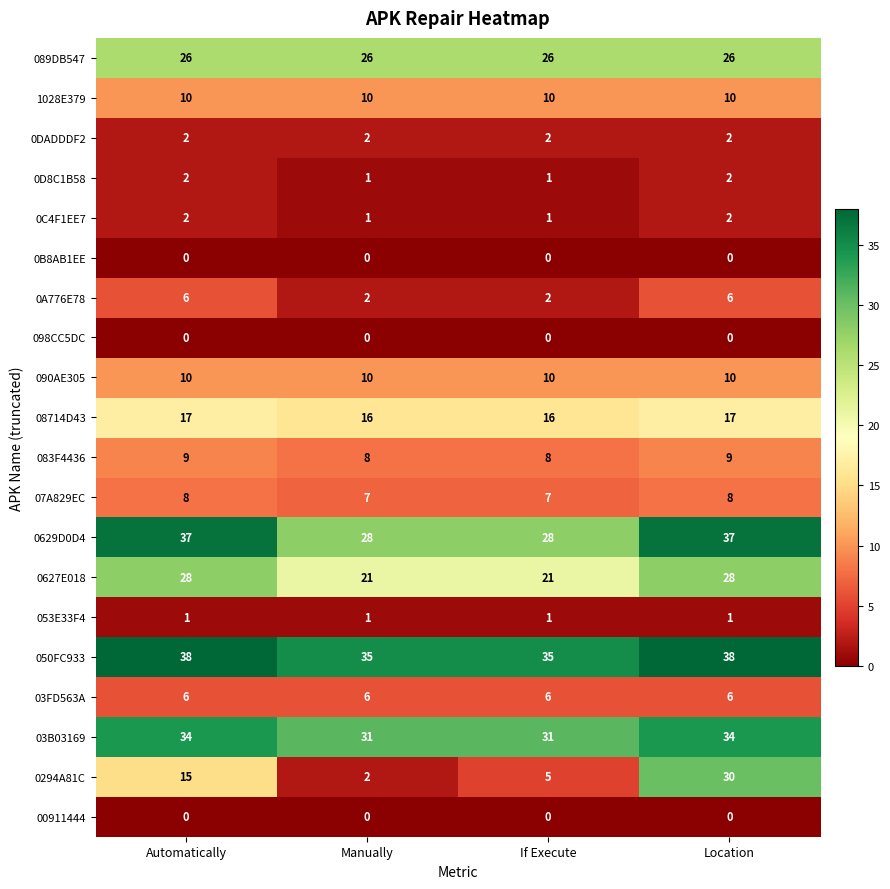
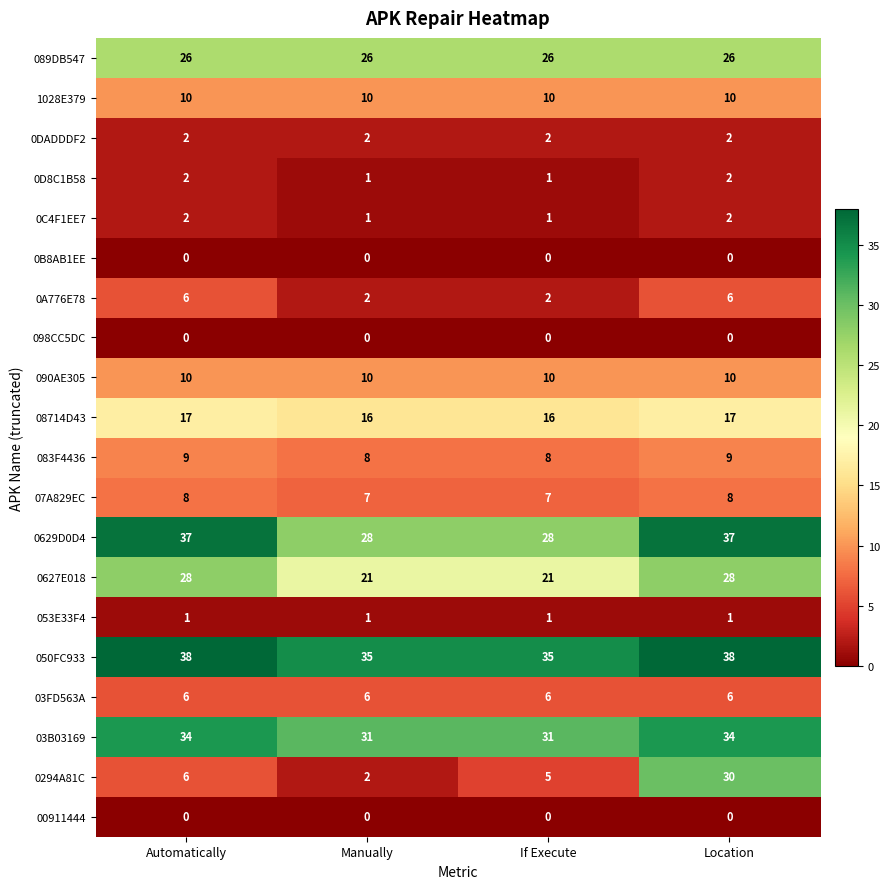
0294A81C, Automatically: 15 -> 6
